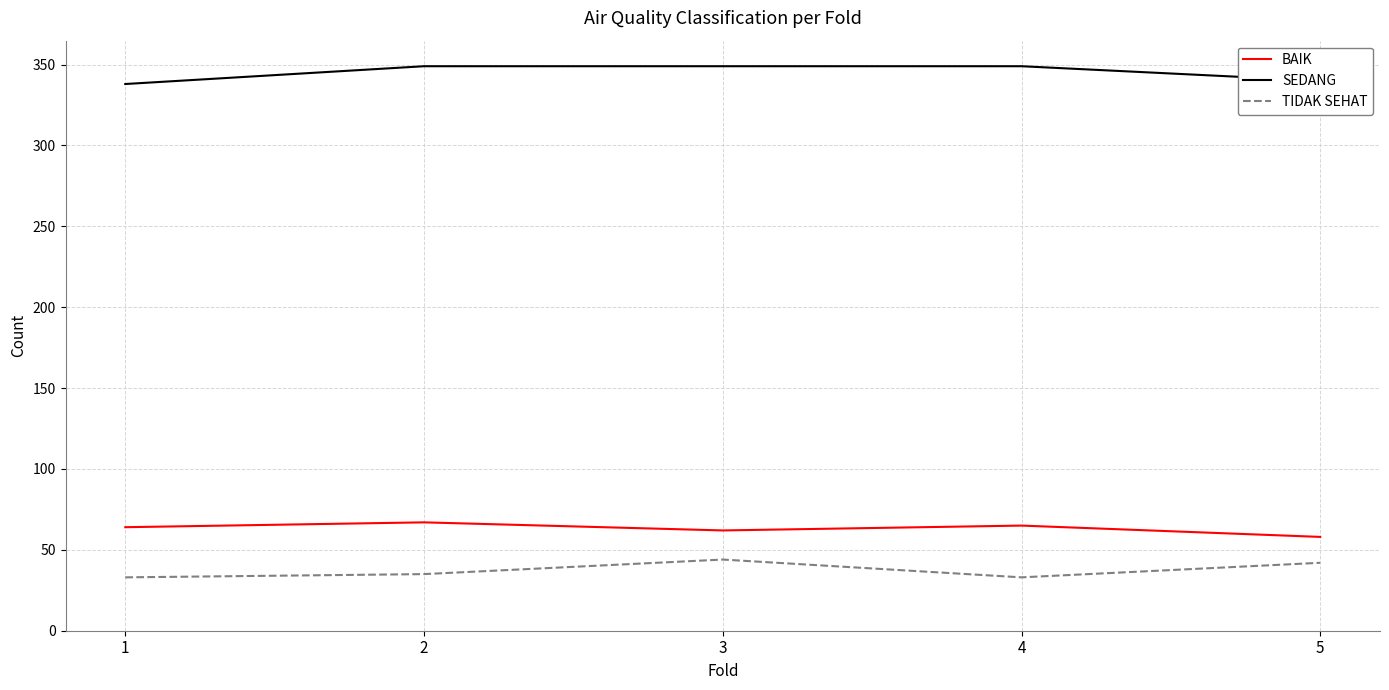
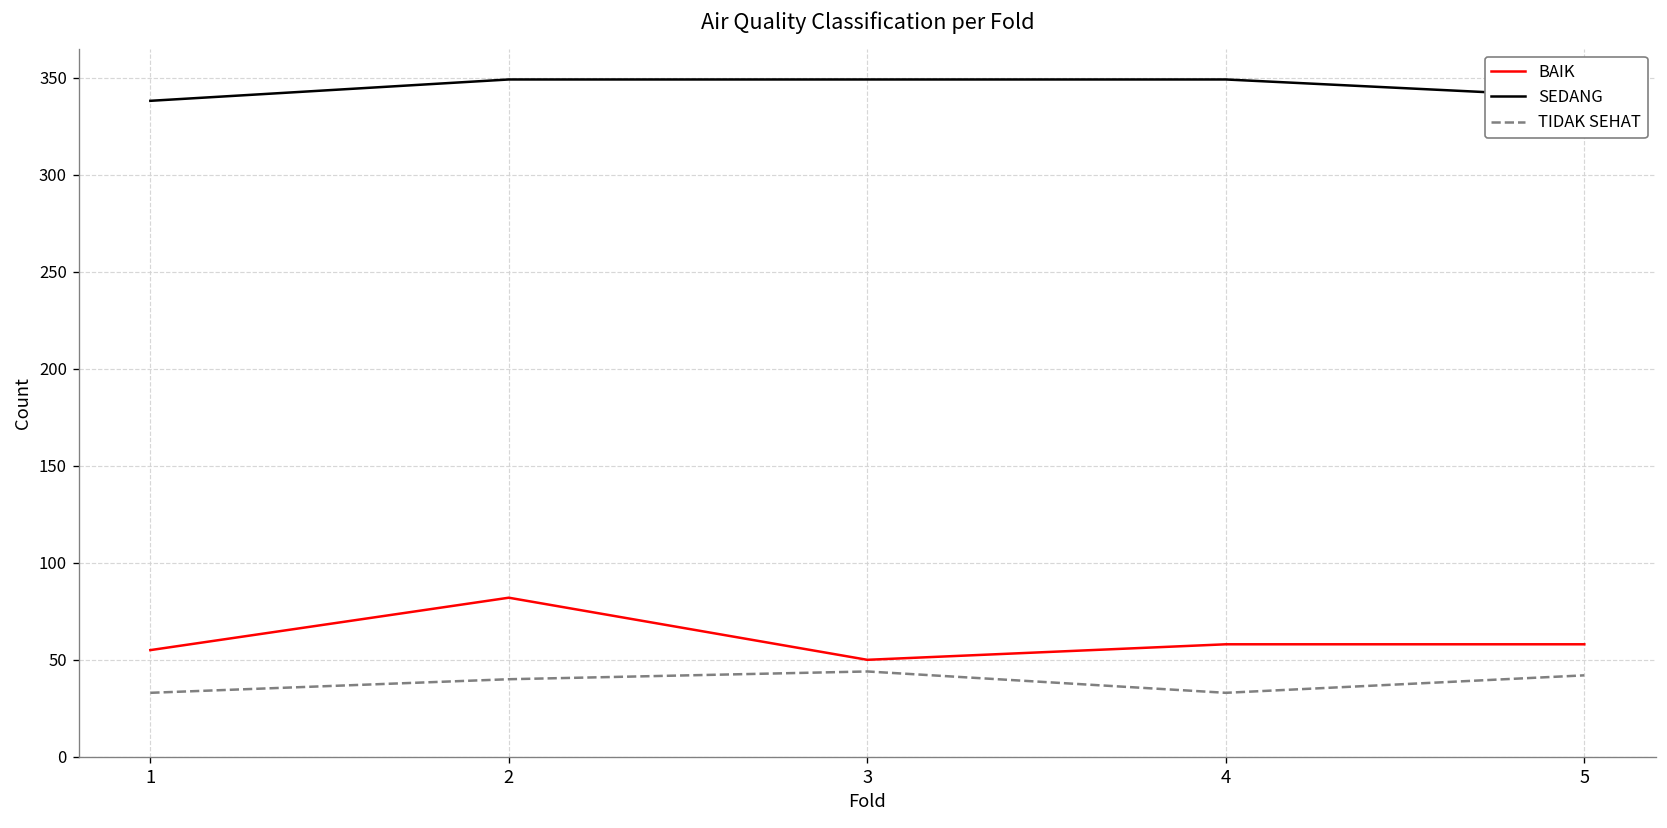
BAIK, 1: 64 -> 55
BAIK, 2: 67 -> 82
TIDAK SEHAT, 2: 35 -> 40
BAIK, 3: 62 -> 50
BAIK, 4: 65 -> 58
